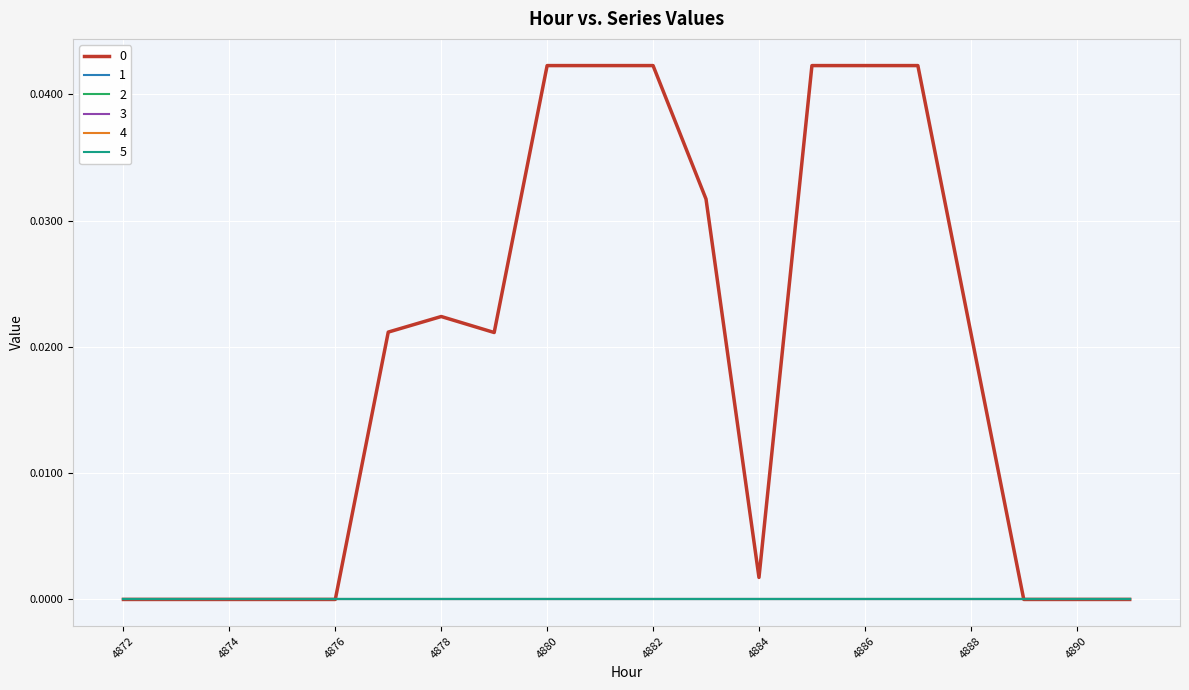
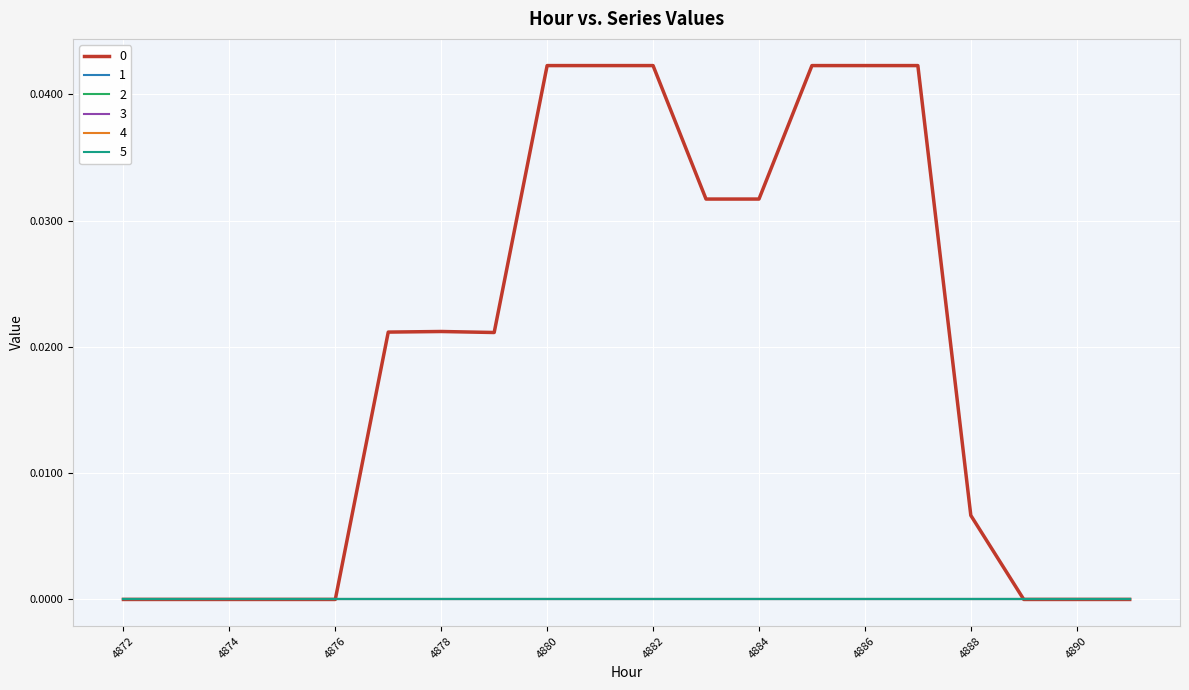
0, 4878: 0.0224 -> 0.0212
0, 4884: 0.0017 -> 0.0317
0, 4888: 0.0211 -> 0.0067
